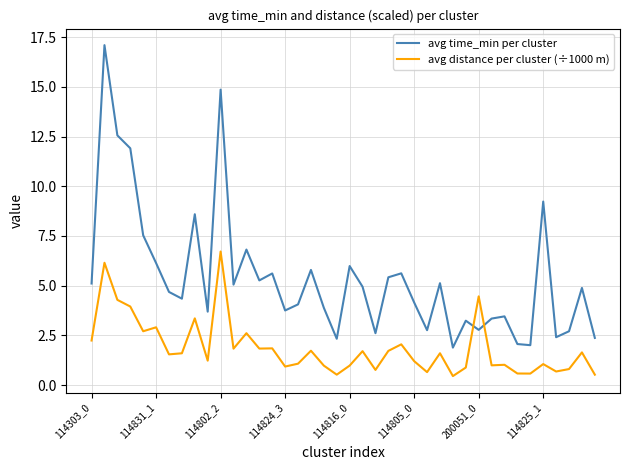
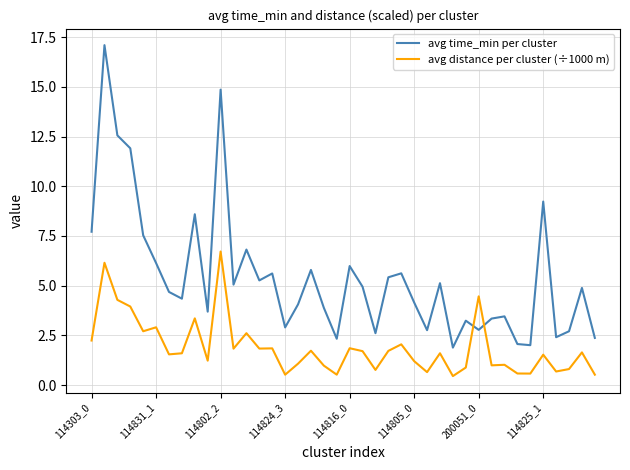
avg time_min per cluster, 114303_0: 5.1 -> 7.7
avg time_min per cluster, 114824_3: 3.8 -> 2.9
avg distance per cluster (÷1000 m), 114824_3: 0.9 -> 0.5
avg distance per cluster (÷1000 m), 114816_0: 1.0 -> 1.9
avg distance per cluster (÷1000 m), 114825_1: 1.1 -> 1.5
